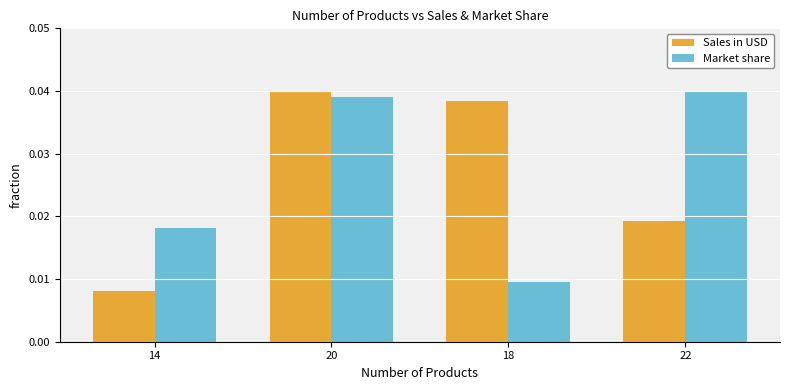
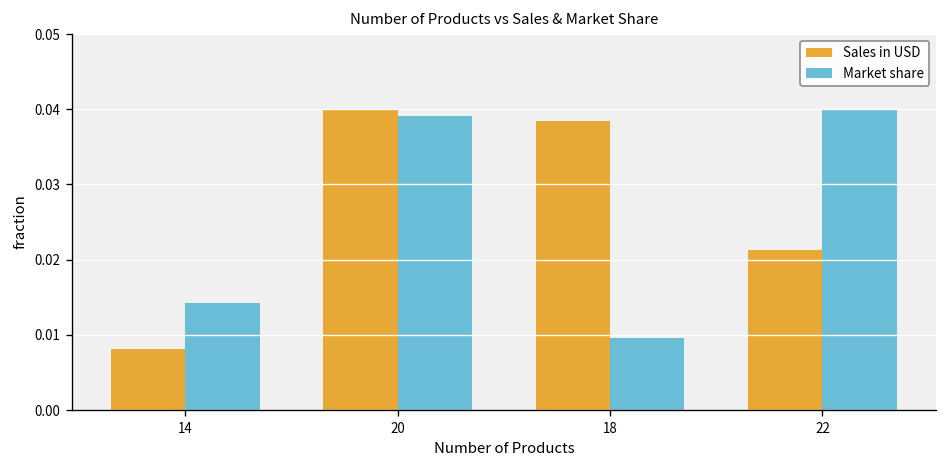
Market share, 14: 0.018 -> 0.014
Sales in USD, 22: 0.019 -> 0.021
